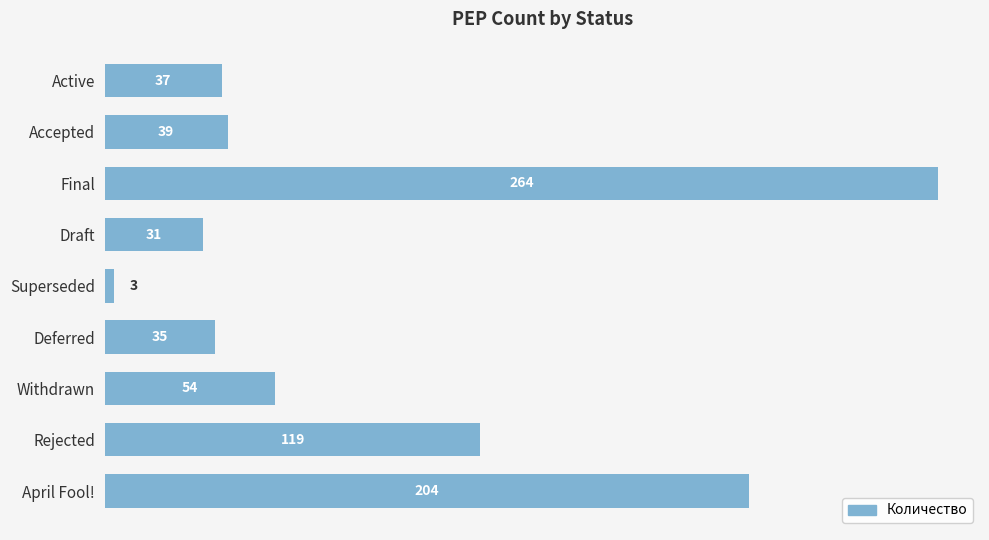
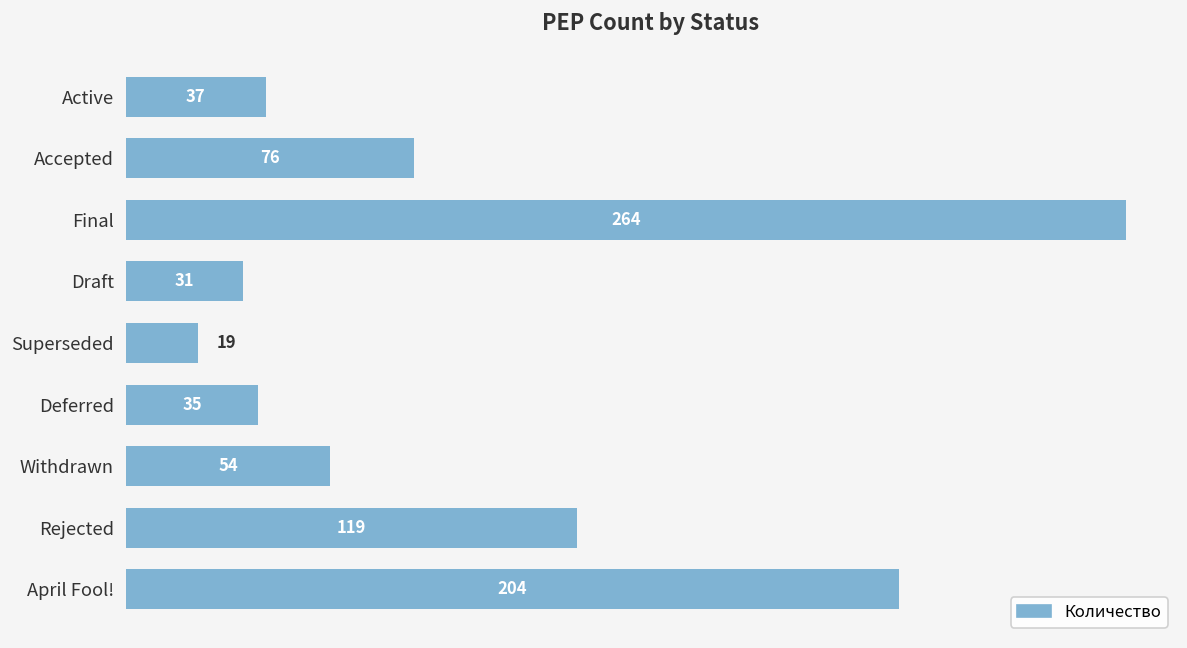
Accepted: 39 -> 76
Superseded: 3 -> 19
